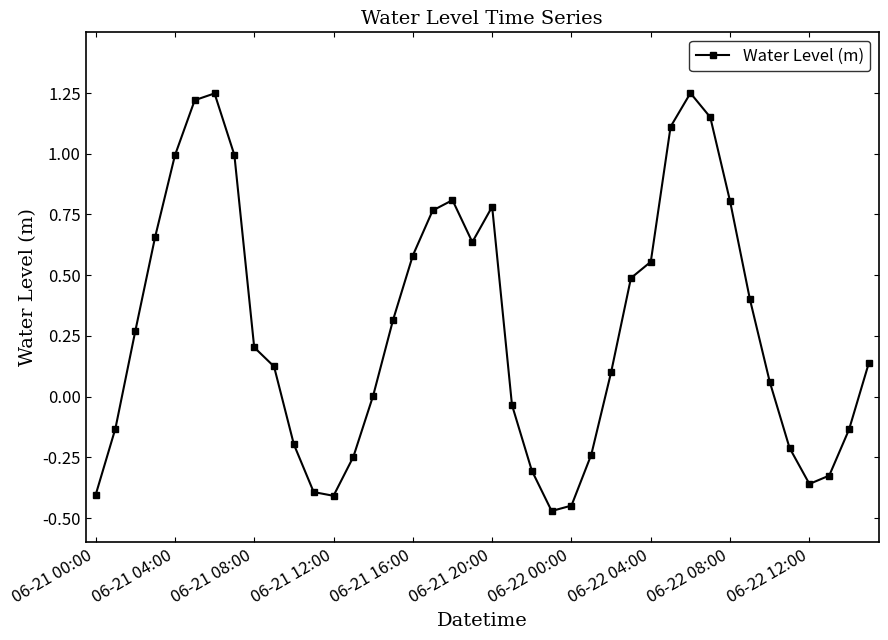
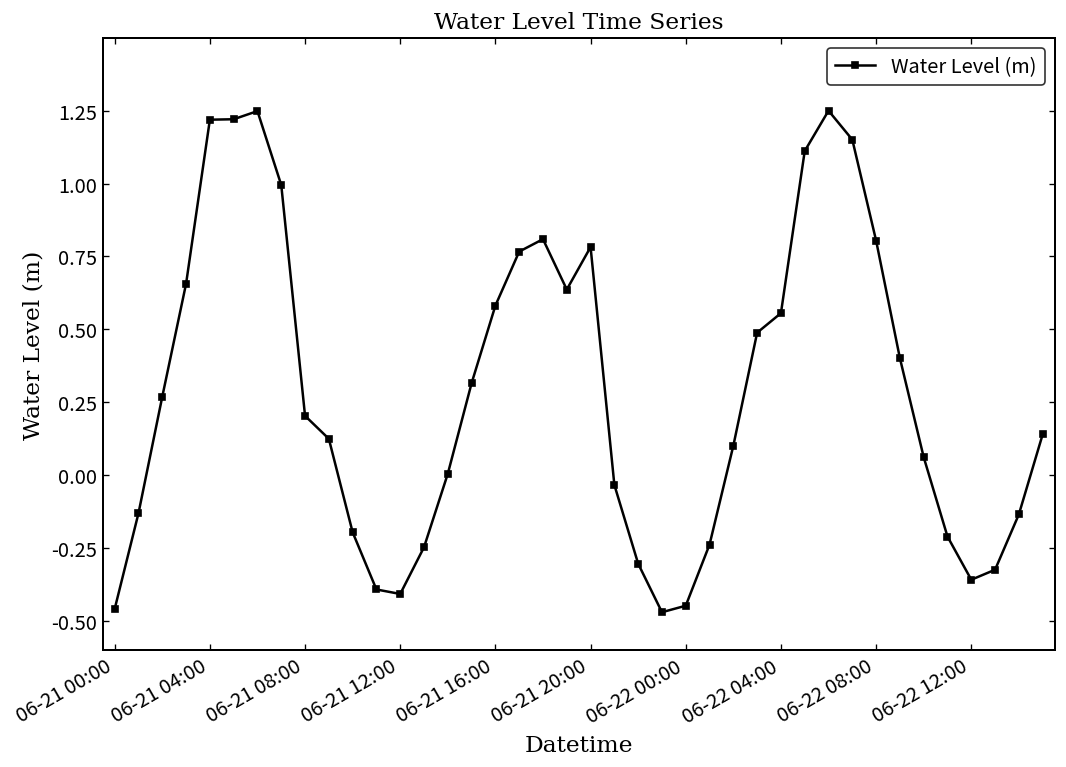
06-21 00:00: -0.41 -> -0.46
06-21 04:00: 0.99 -> 1.22
